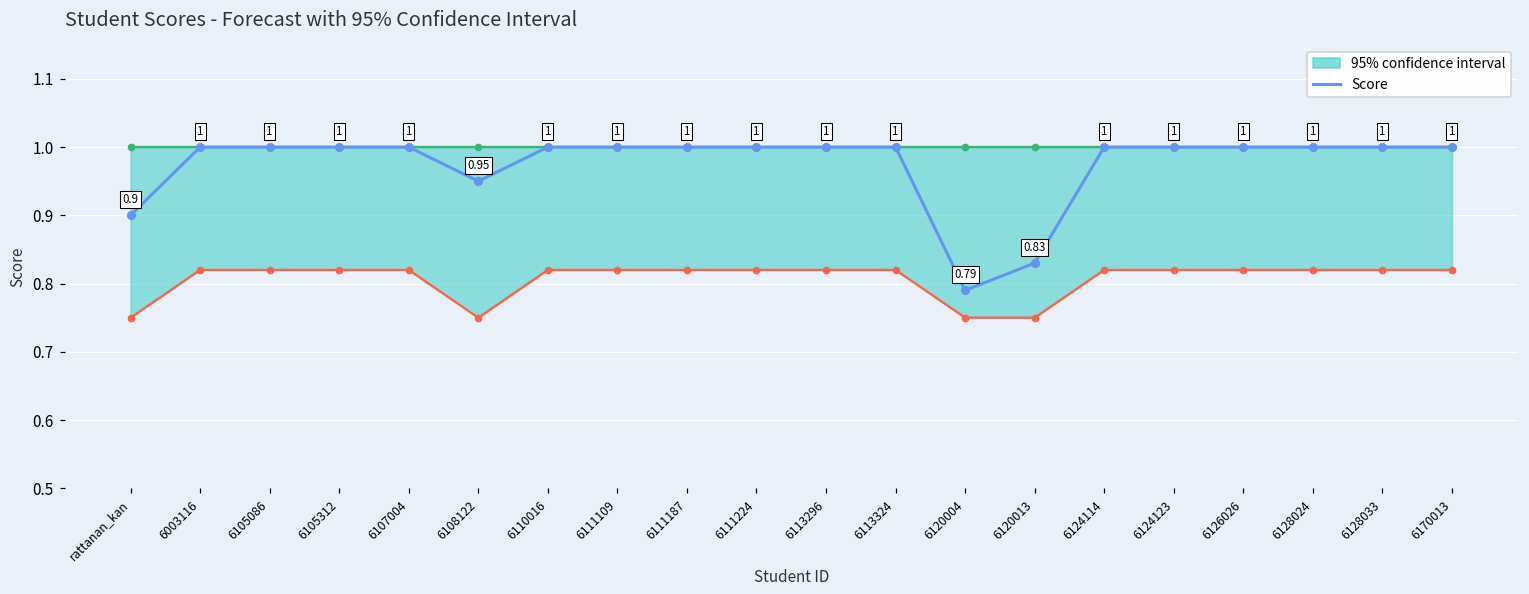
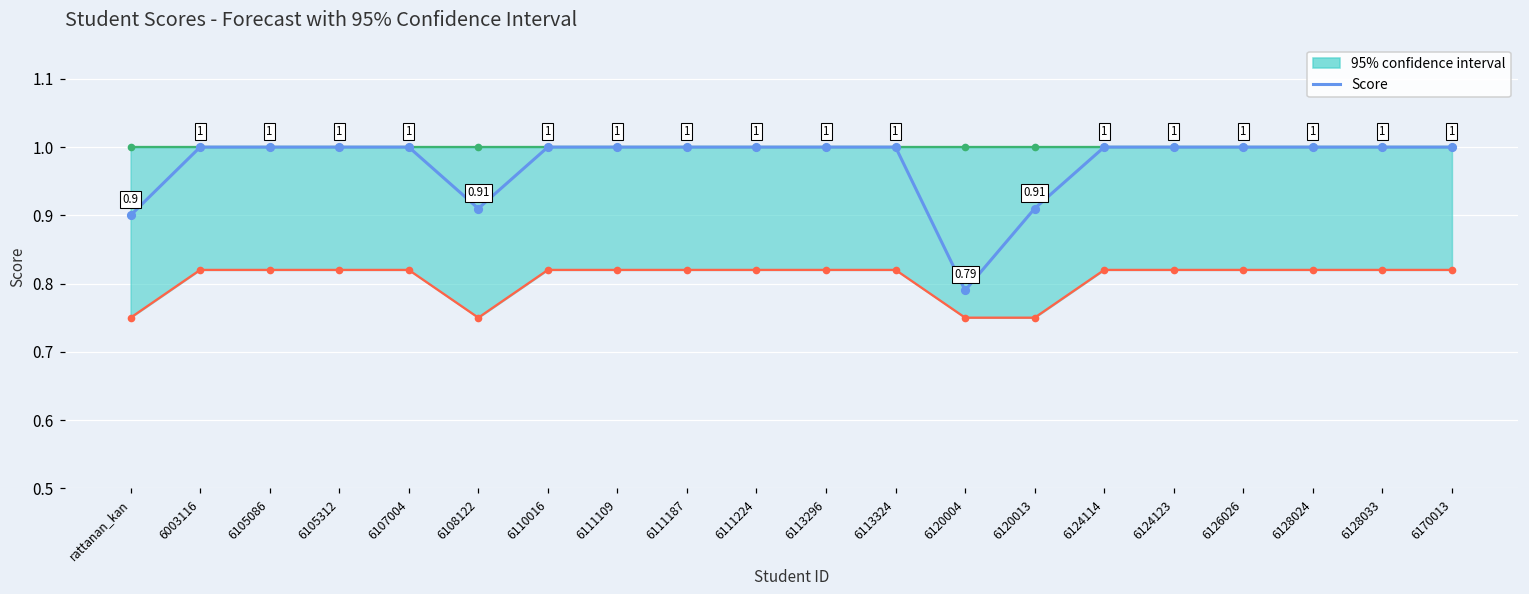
Score, 6108122: 0.95 -> 0.91
Score, 6120013: 0.83 -> 0.91
